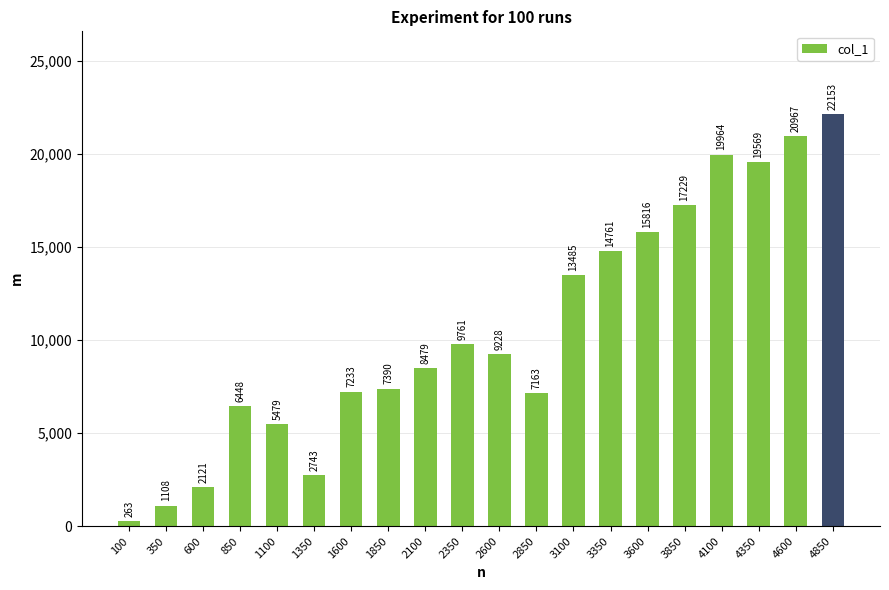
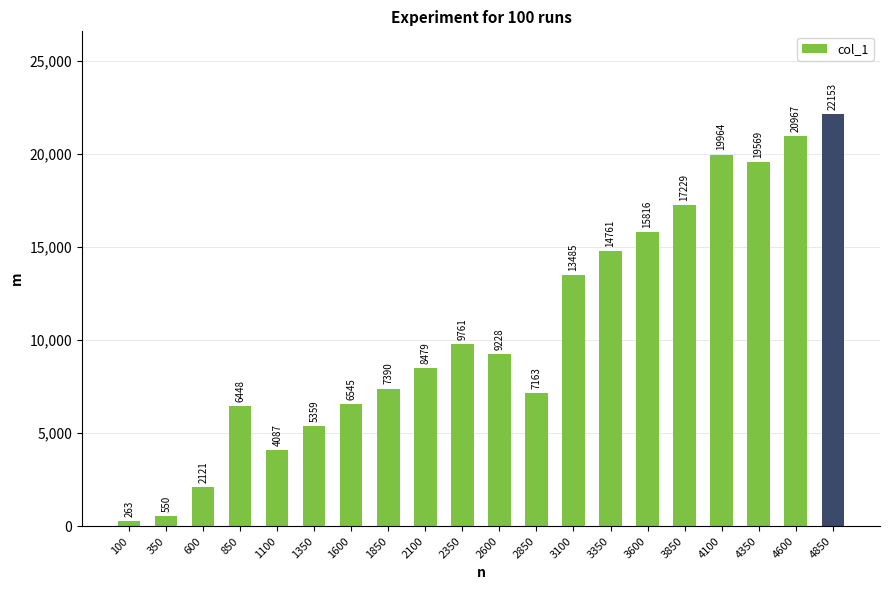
350: 1108 -> 550
1100: 5479 -> 4087
1350: 2743 -> 5359
1600: 7233 -> 6545
